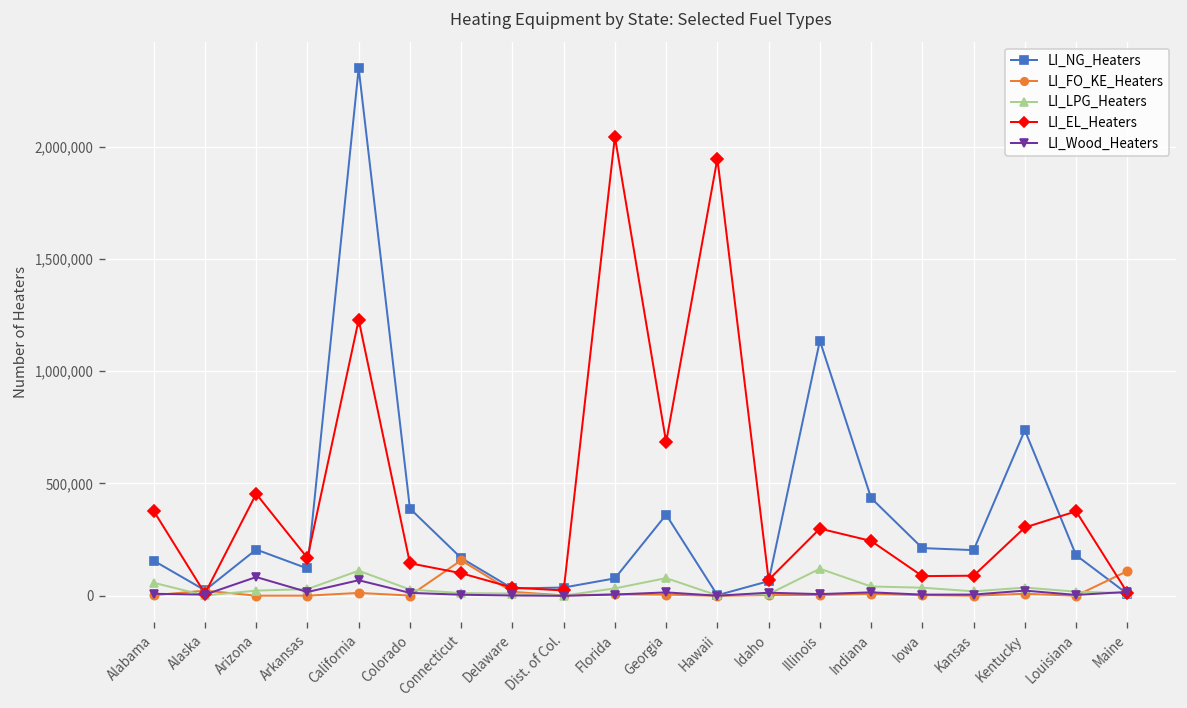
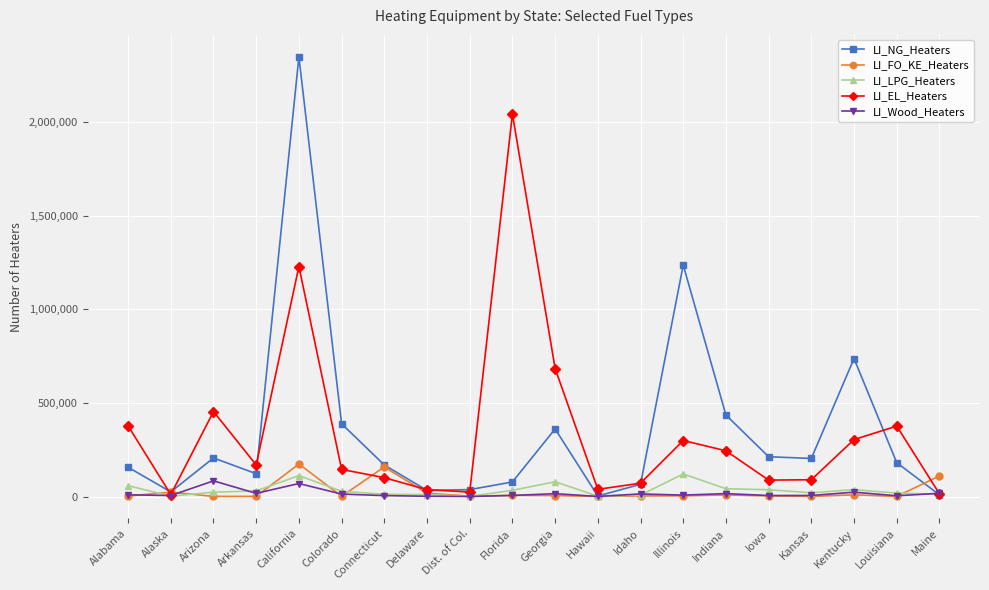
LI_FO_KE_Heaters, California: 10,000 -> 170,000
LI_EL_Heaters, Hawaii: 1,950,000 -> 40,000
LI_NG_Heaters, Illinois: 1,140,000 -> 1,240,000
